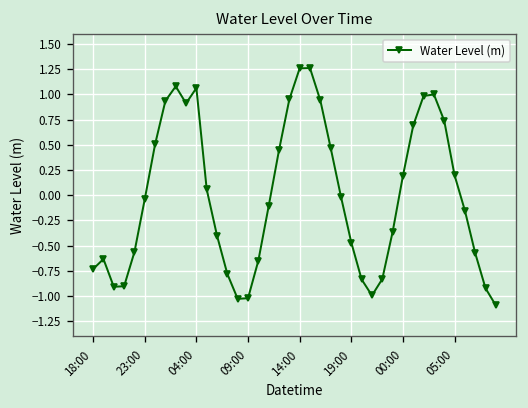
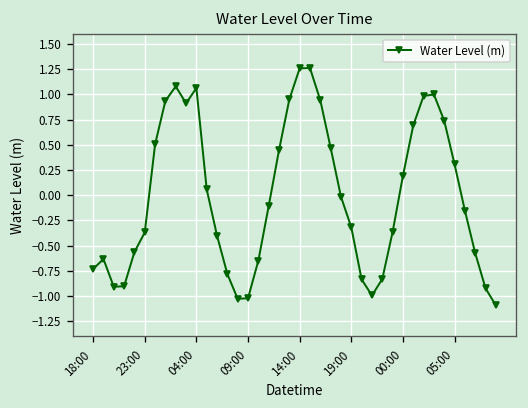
23:00: 0.0 -> -0.4
19:00: -0.5 -> -0.3
05:00: 0.2 -> 0.3
